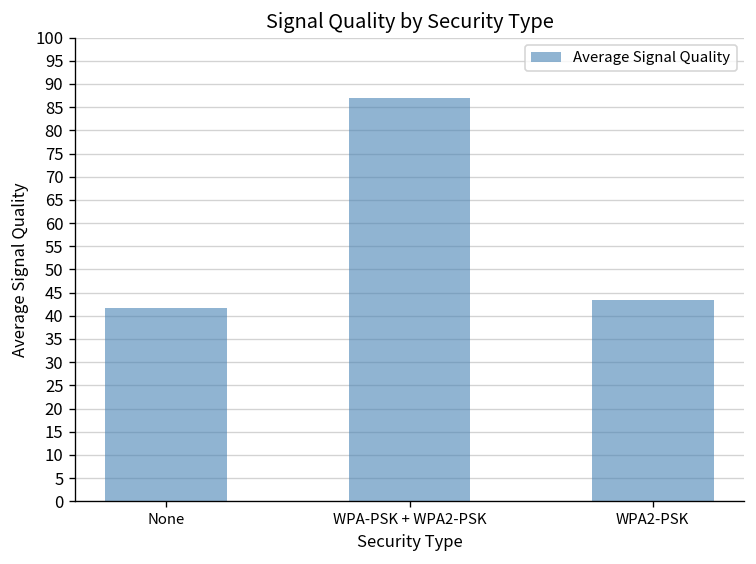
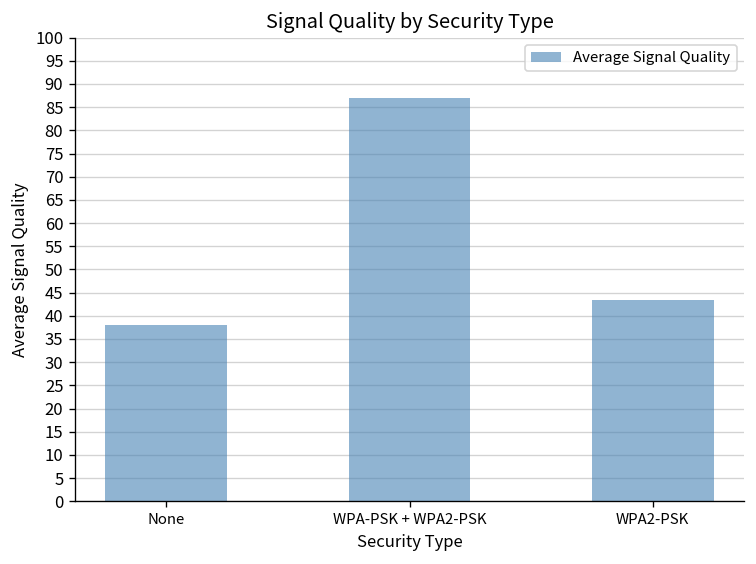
None: 42 -> 38
